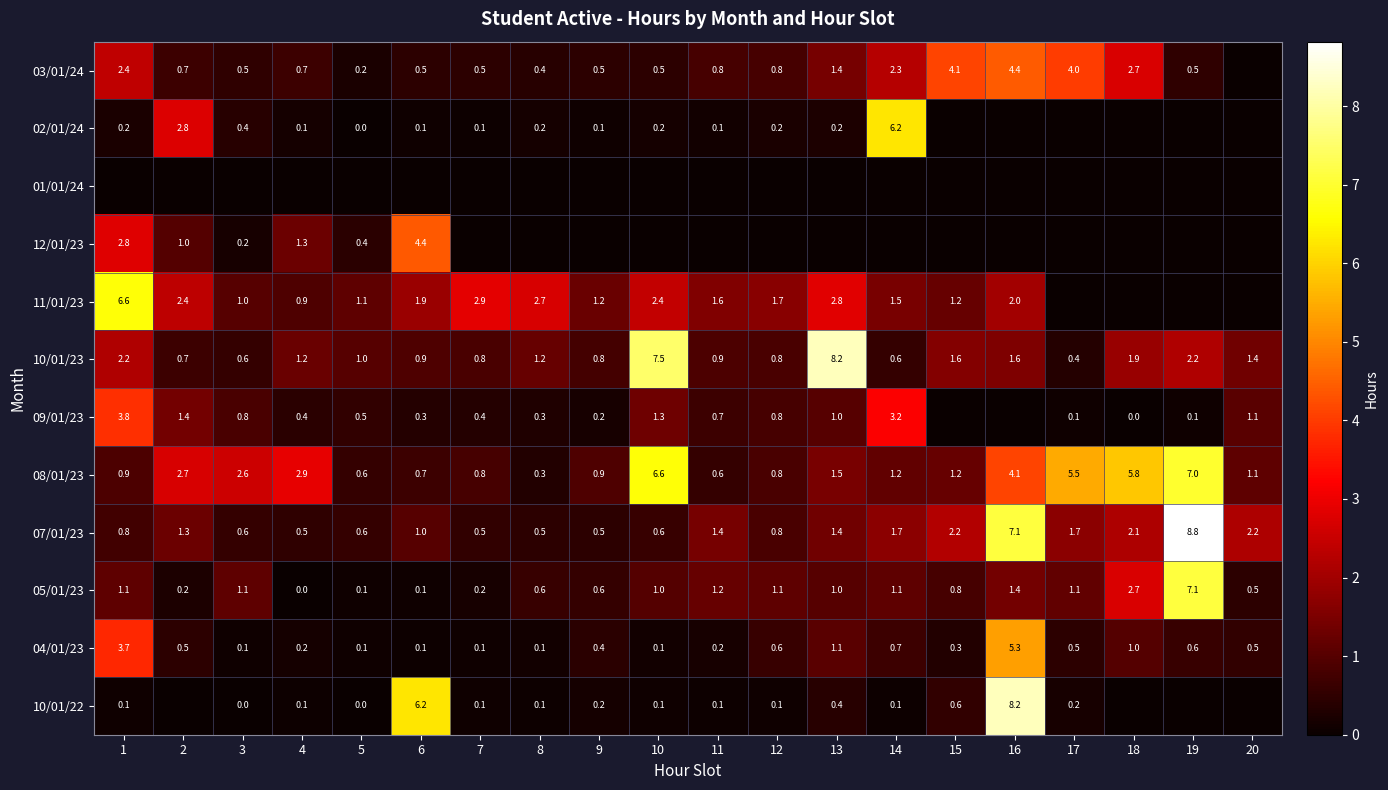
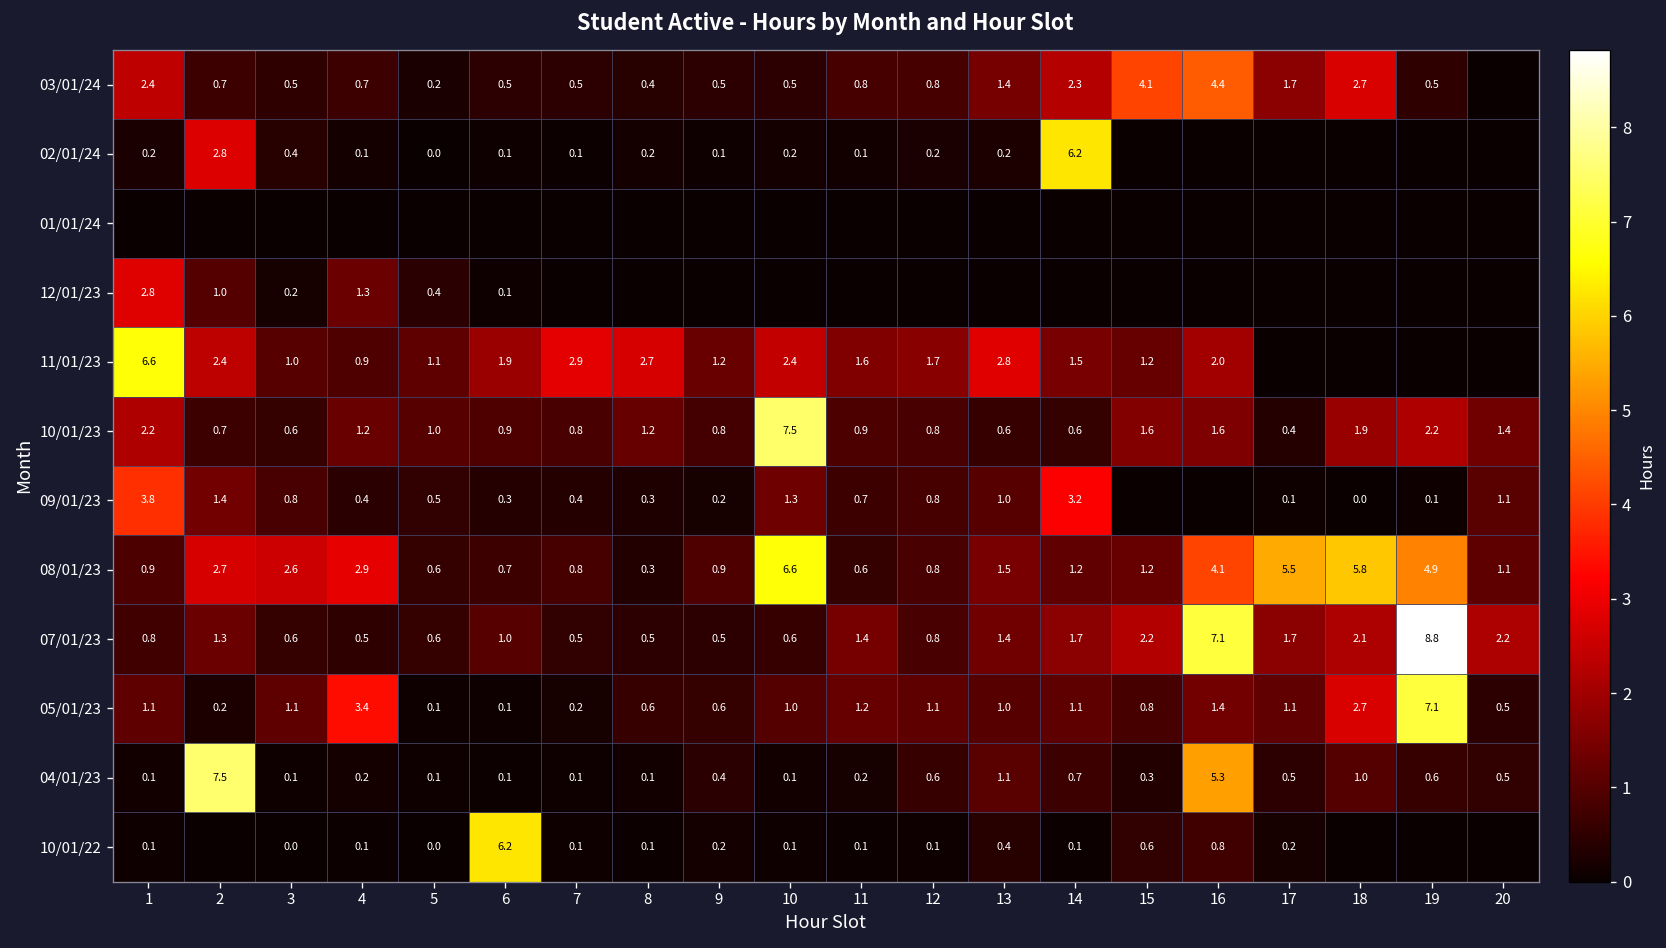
03/01/24, 17: 4.0 -> 1.7
12/01/23, 6: 4.4 -> 0.1
10/01/23, 13: 8.2 -> 0.6
08/01/23, 19: 7.0 -> 4.9
05/01/23, 4: 0.0 -> 3.4
04/01/23, 1: 3.7 -> 0.1
04/01/23, 2: 0.5 -> 7.5
10/01/22, 16: 8.2 -> 0.8
